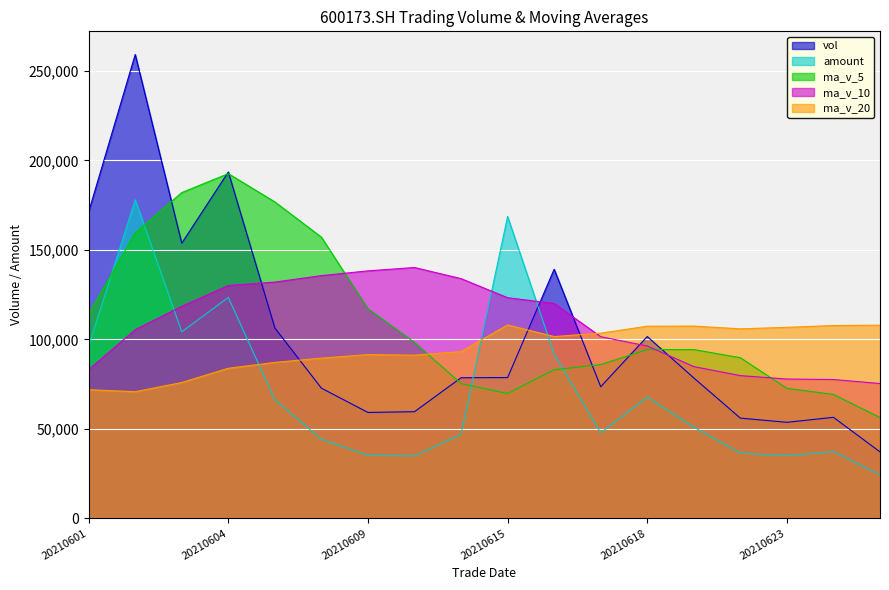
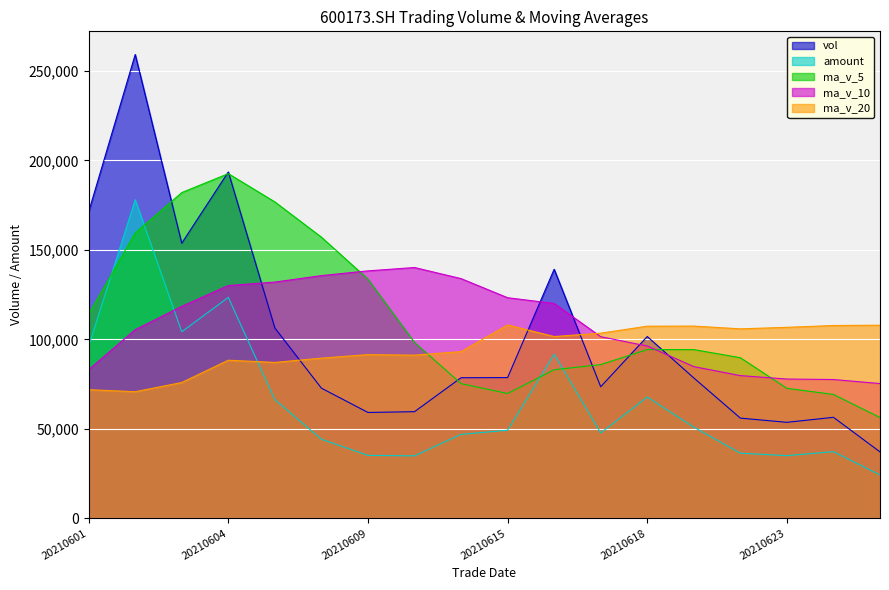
ma_v_20, 20210604: 84,000 -> 88,000
ma_v_5, 20210609: 117,000 -> 134,000
amount, 20210615: 169,000 -> 49,000
